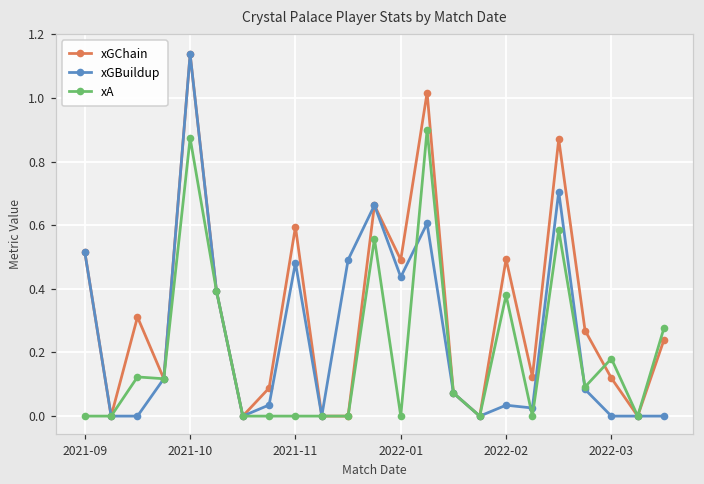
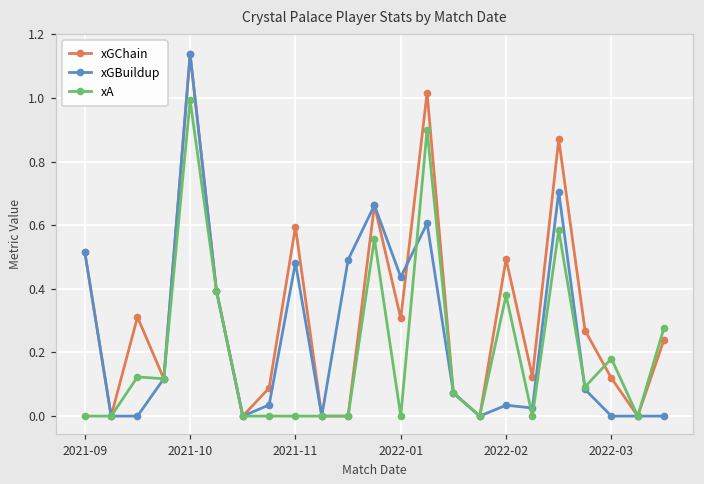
xA, 2021-10: 0.87 -> 0.99
xGChain, 2022-01: 0.49 -> 0.31
